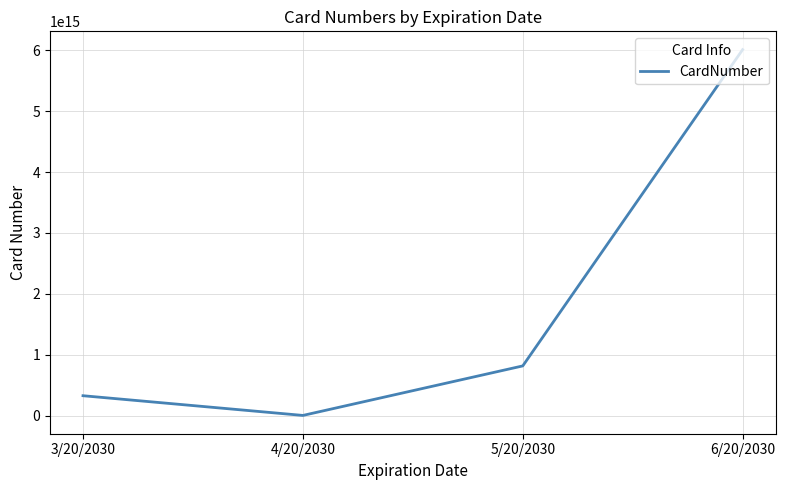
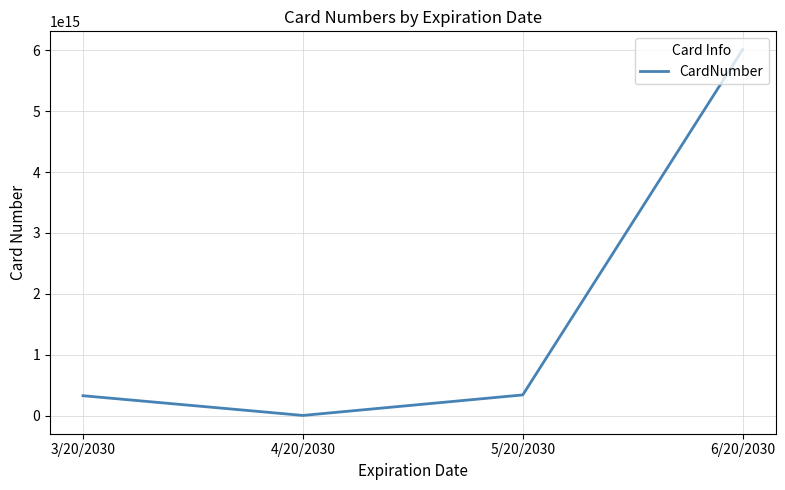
5/20/2030: 800000000000000 -> 300000000000000
